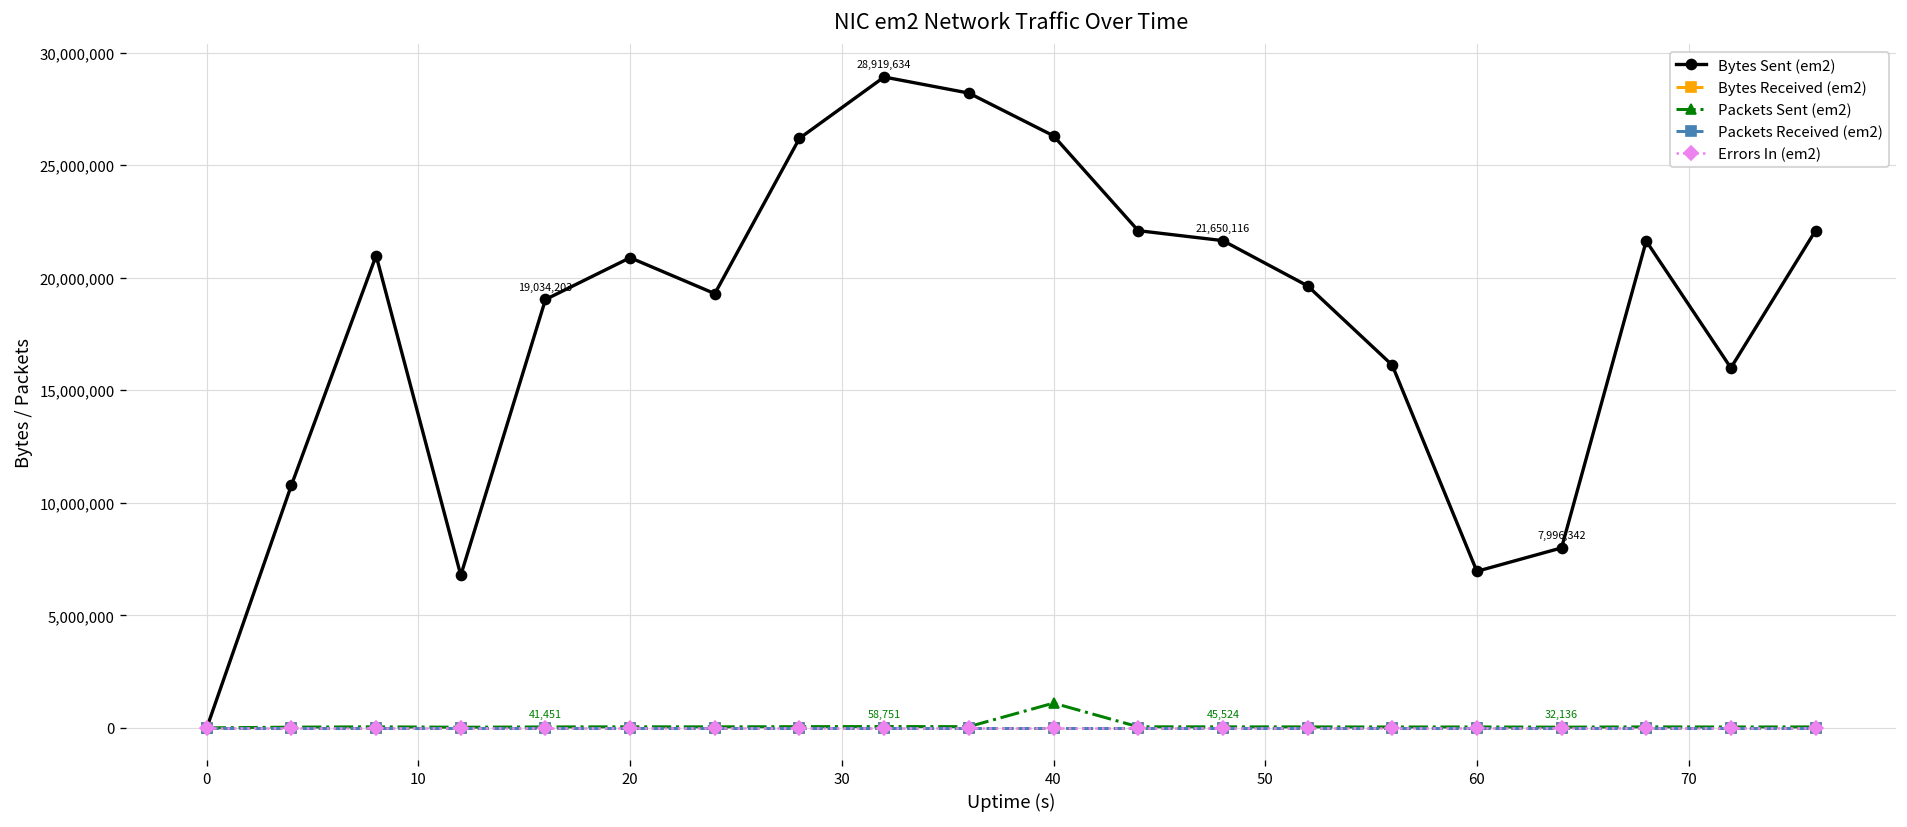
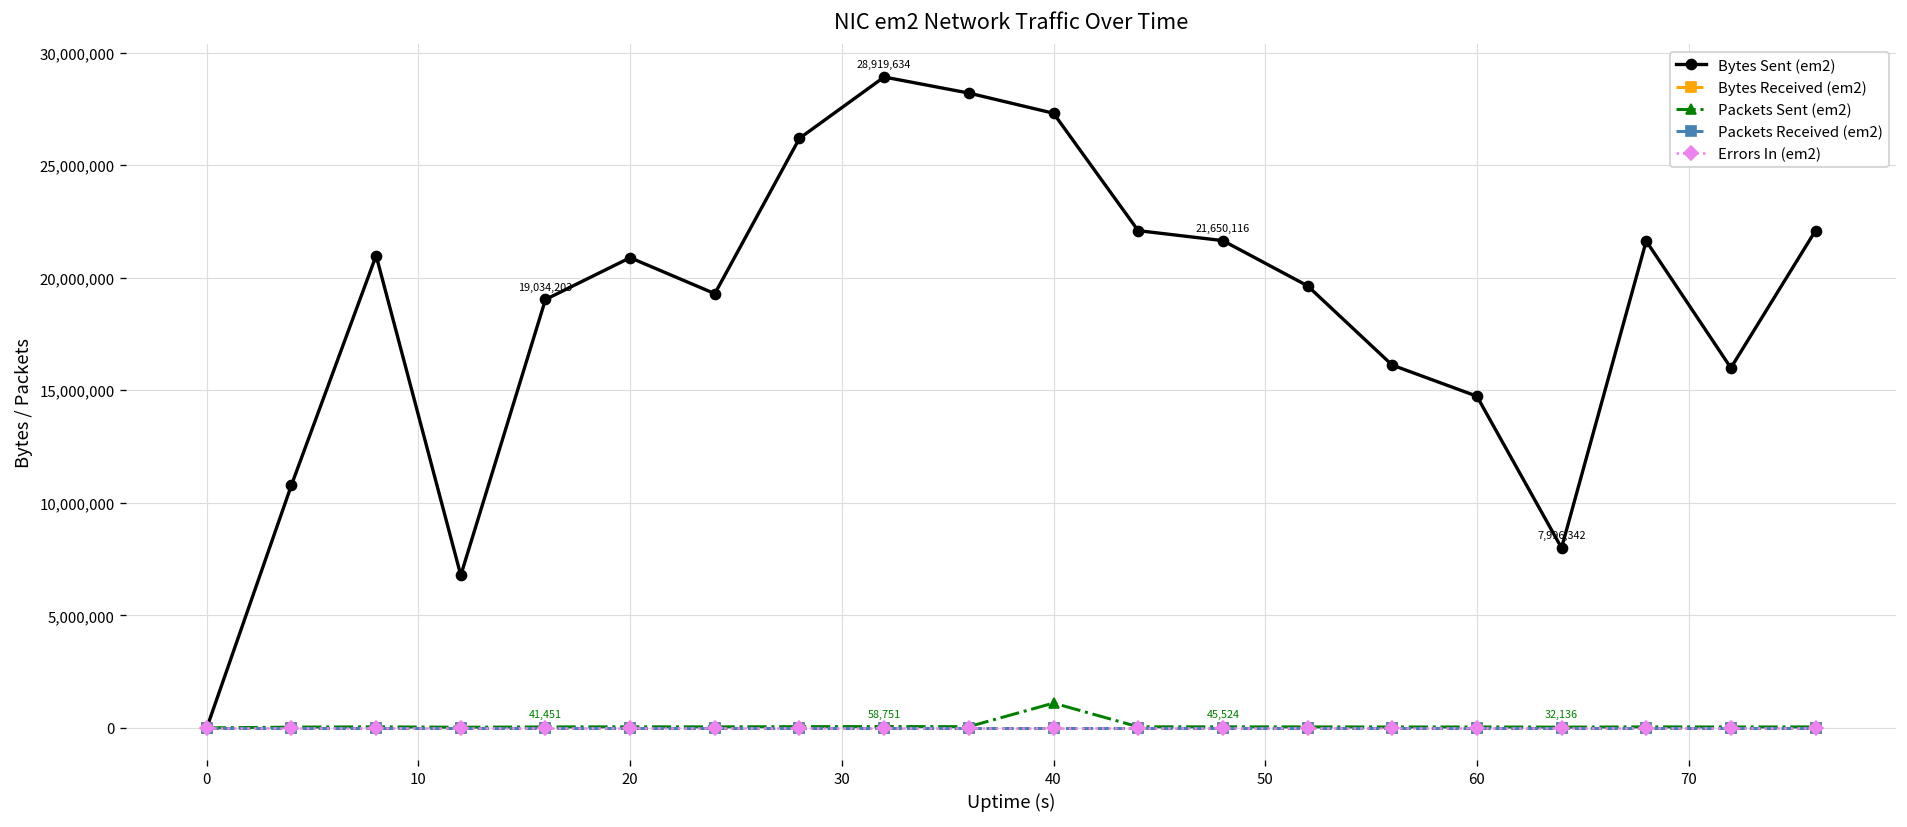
Bytes Sent (em2), 40: 26,300,000 -> 27,300,000
Bytes Sent (em2), 60: 7,000,000 -> 14,700,000
